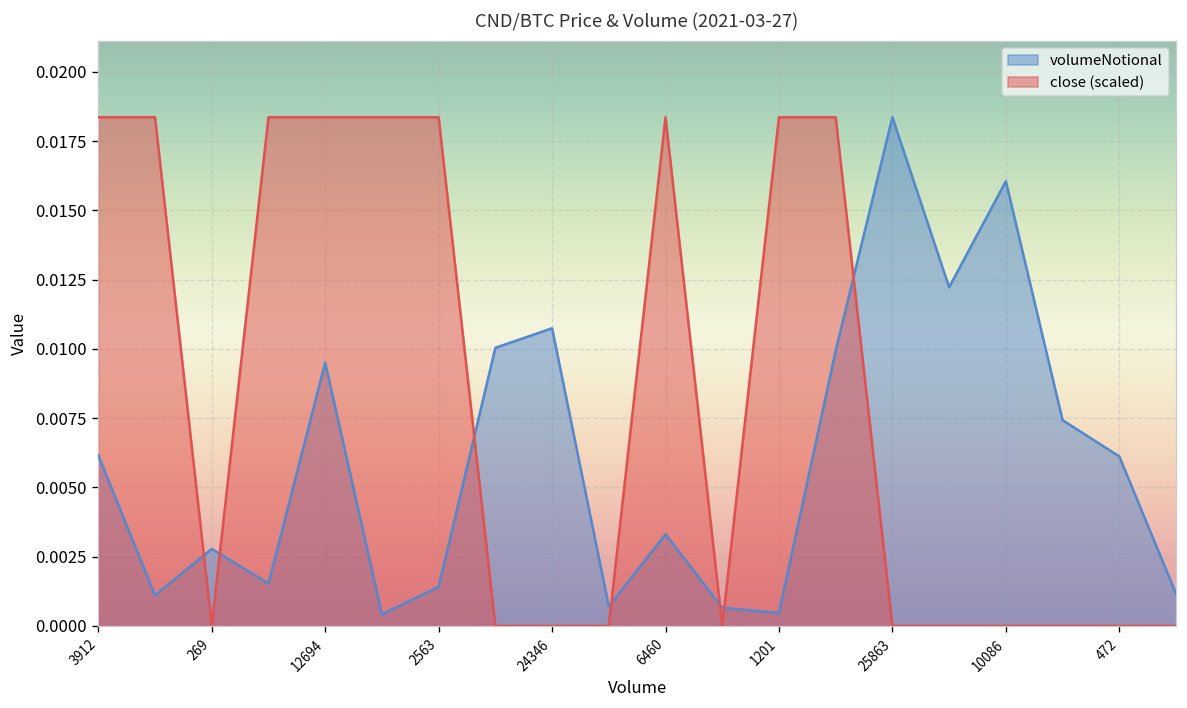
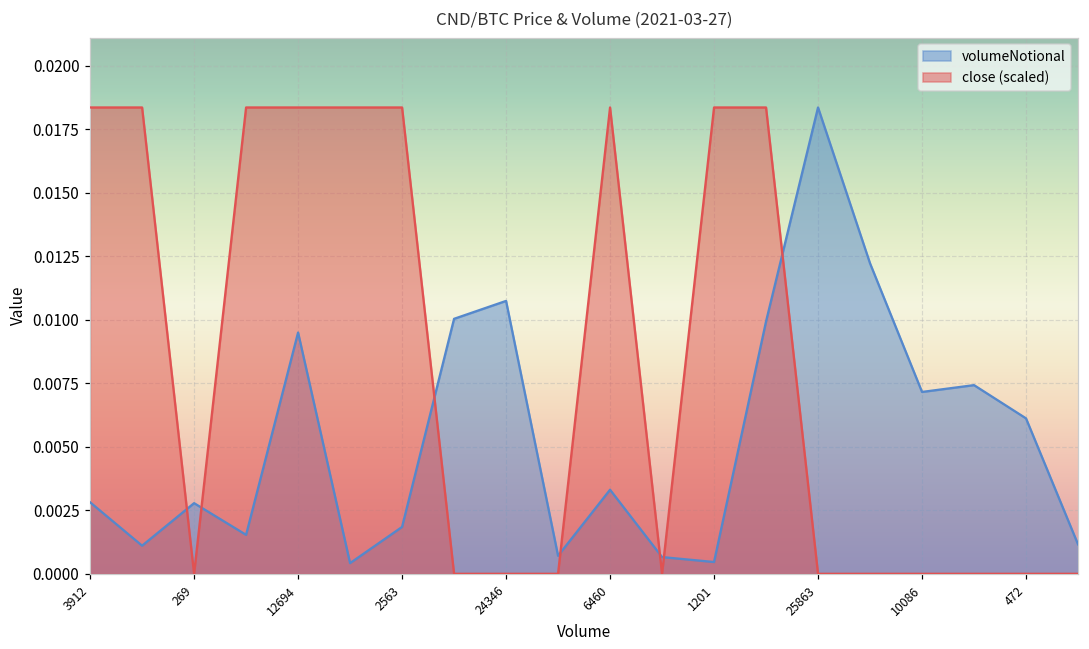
volumeNotional, 3912: 0.0062 -> 0.0028
volumeNotional, 2563: 0.0014 -> 0.0018
volumeNotional, 10086: 0.0161 -> 0.0072
